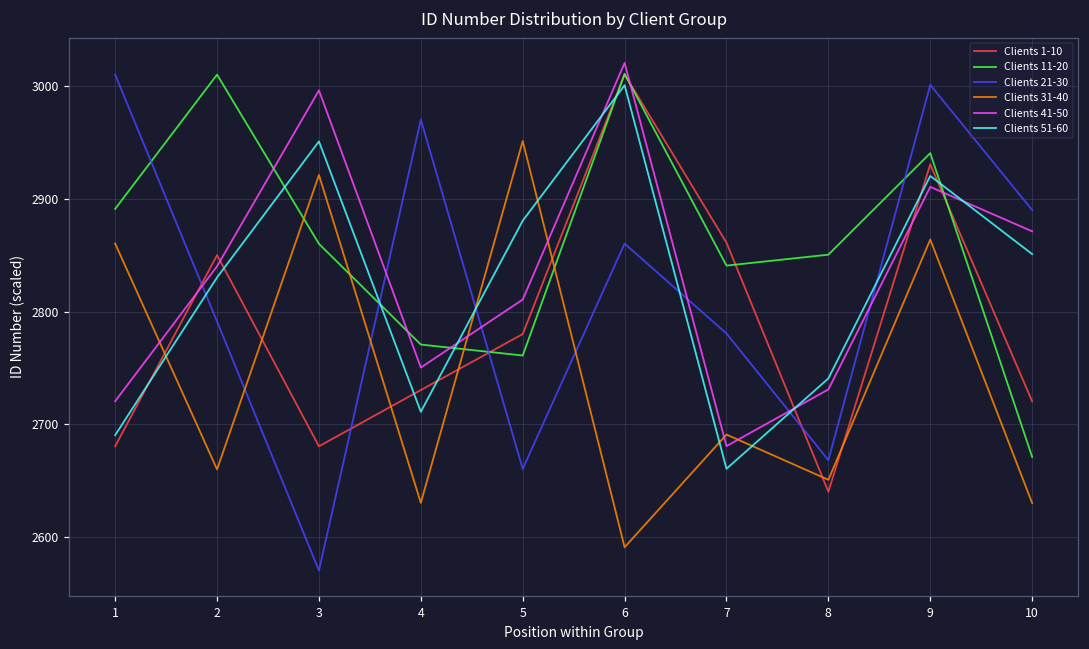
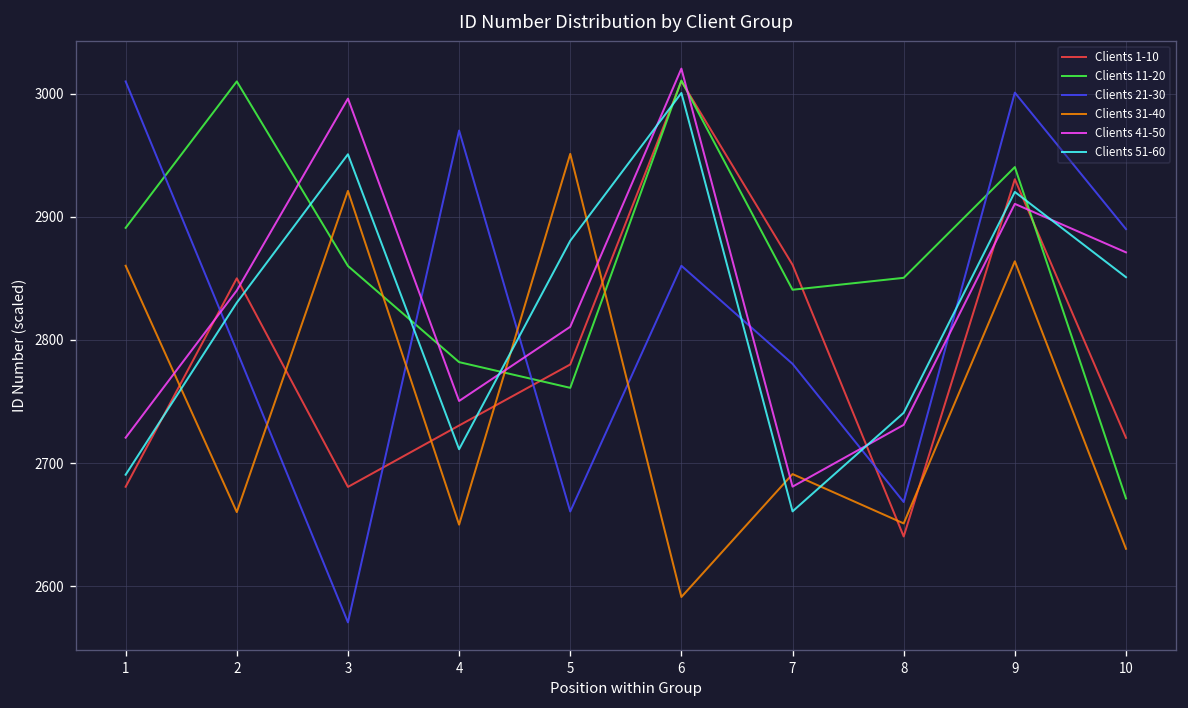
Clients 11-20, 4: 2771 -> 2782
Clients 31-40, 4: 2631 -> 2650
